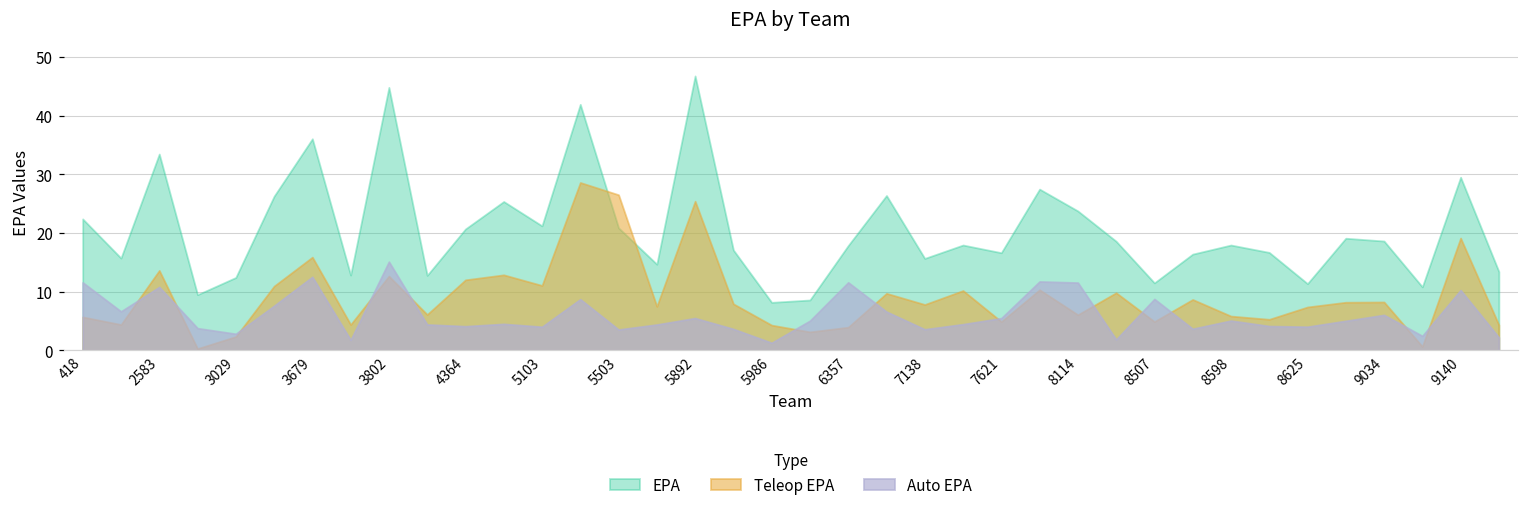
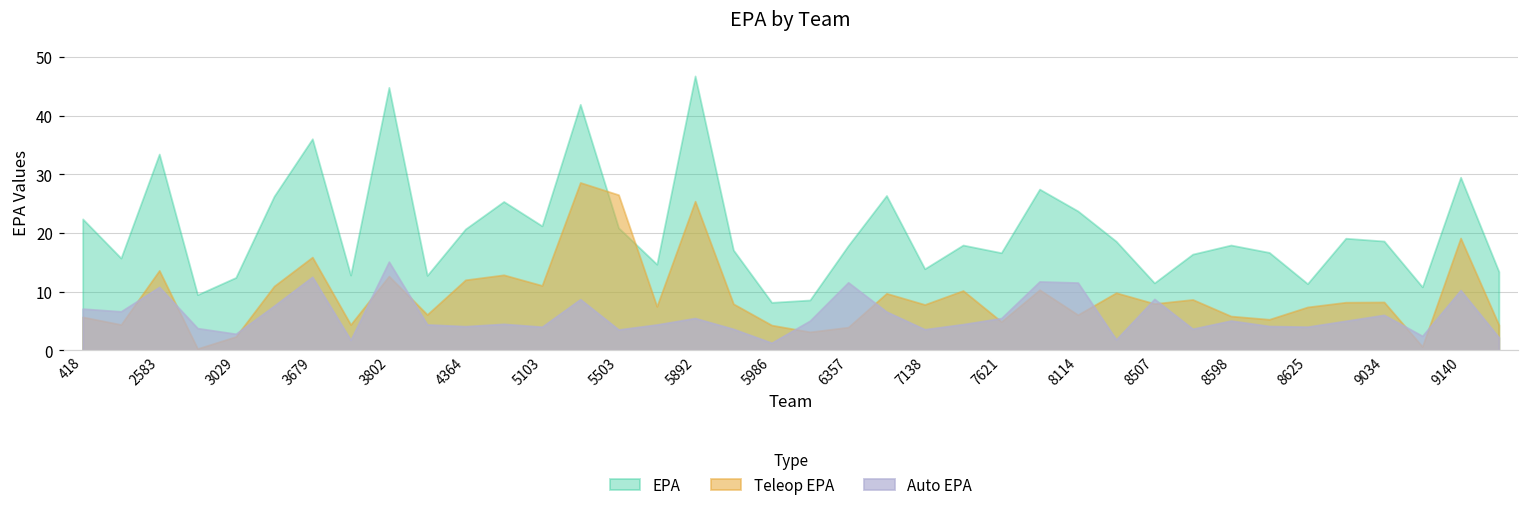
Auto EPA, 418: 12 -> 7
EPA, 7138: 16 -> 14
Teleop EPA, 8507: 5 -> 8
